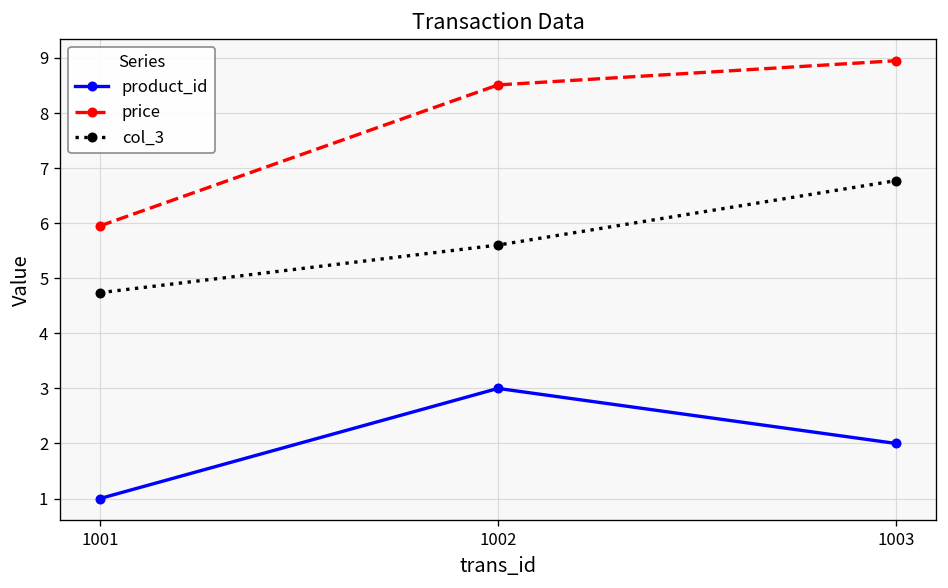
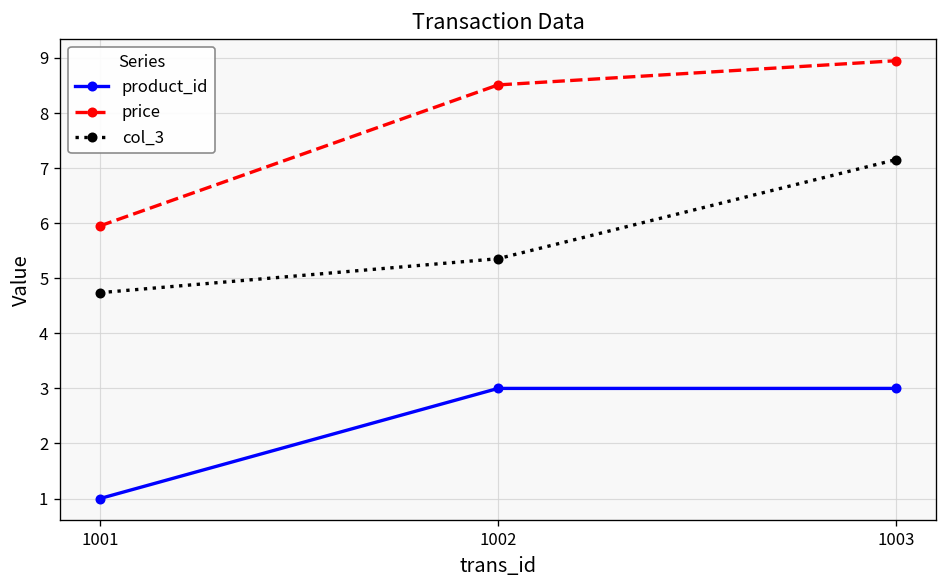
col_3, 1002: 5.6 -> 5.4
product_id, 1003: 2 -> 3
col_3, 1003: 6.8 -> 7.2
